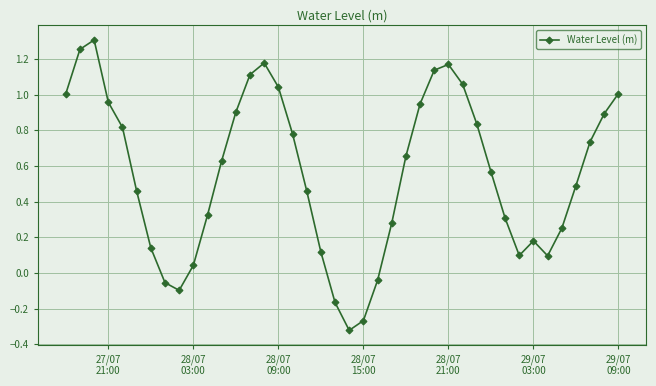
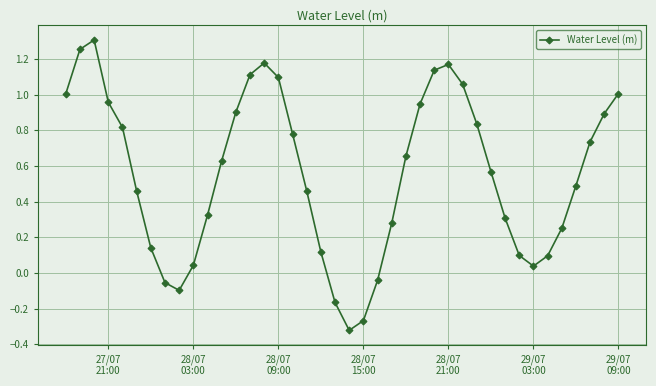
28/07 09:00: 1.04 -> 1.10
29/07 03:00: 0.18 -> 0.04
